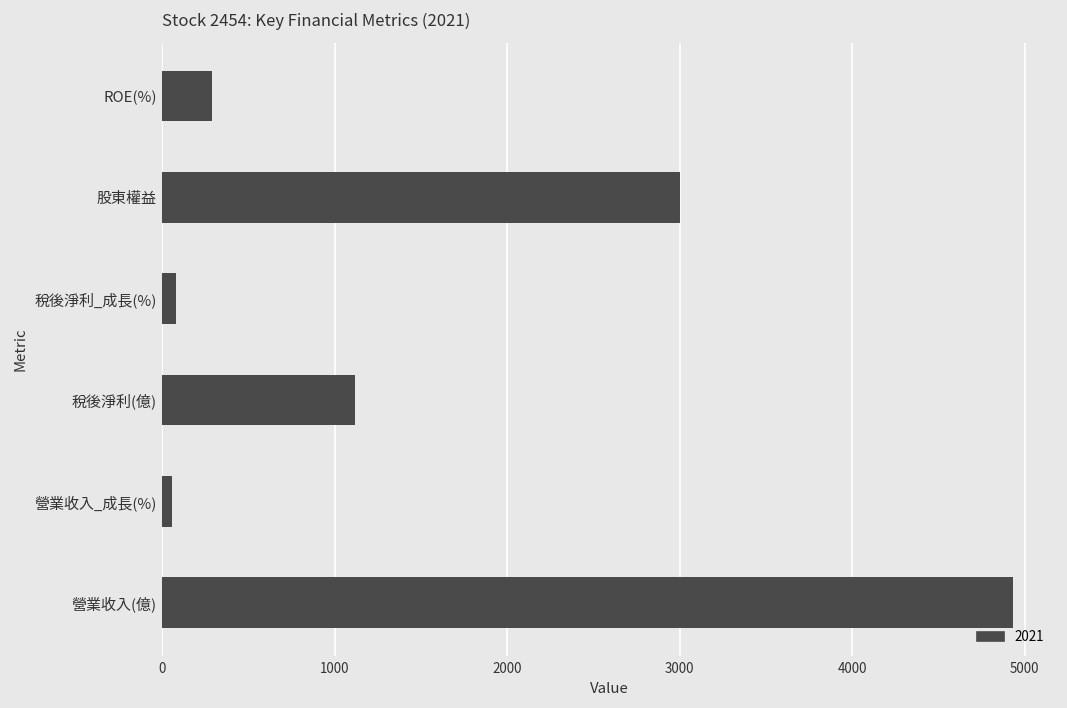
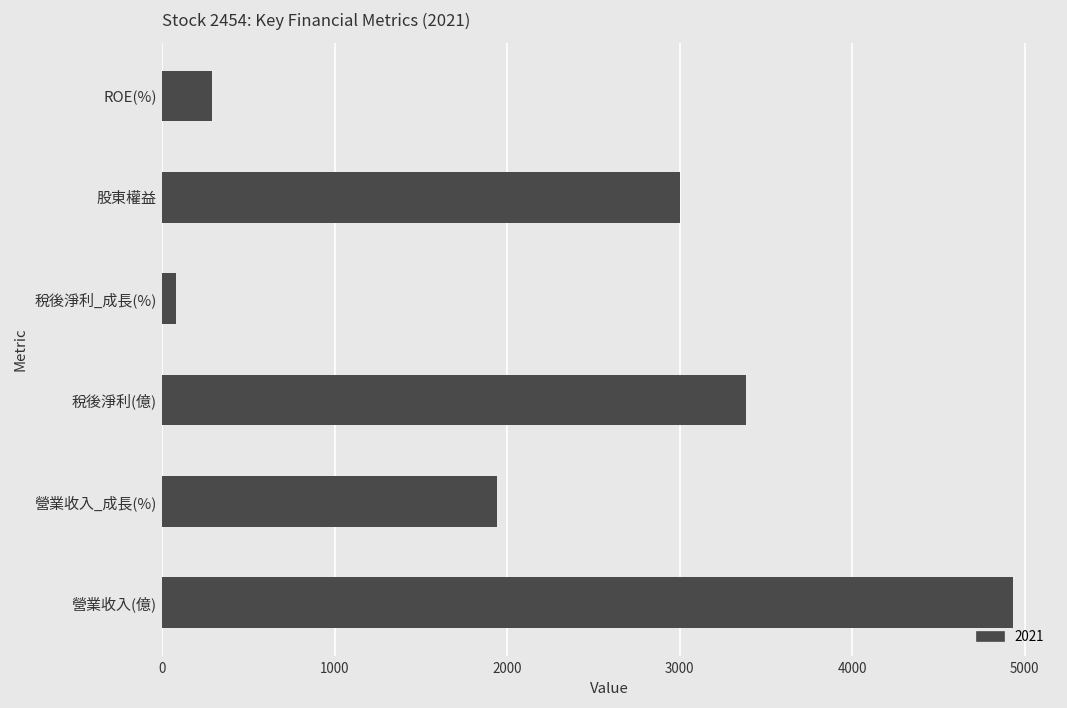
稅後淨利(億): 1120 -> 3380
營業收入_成長(%): 50 -> 1940
